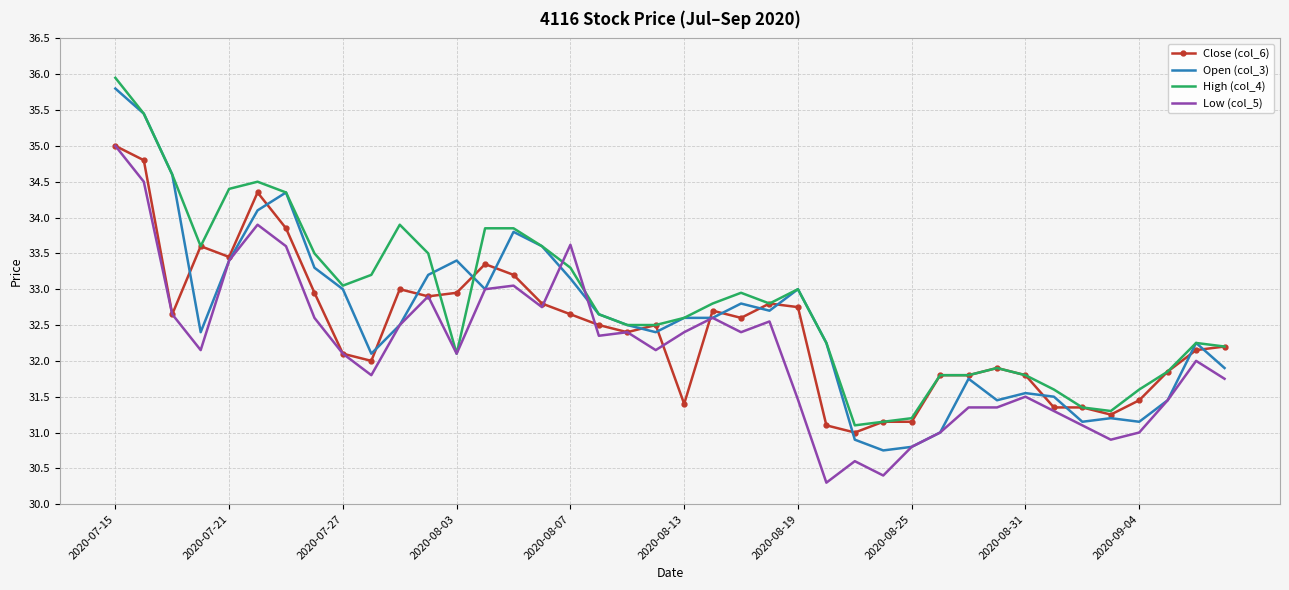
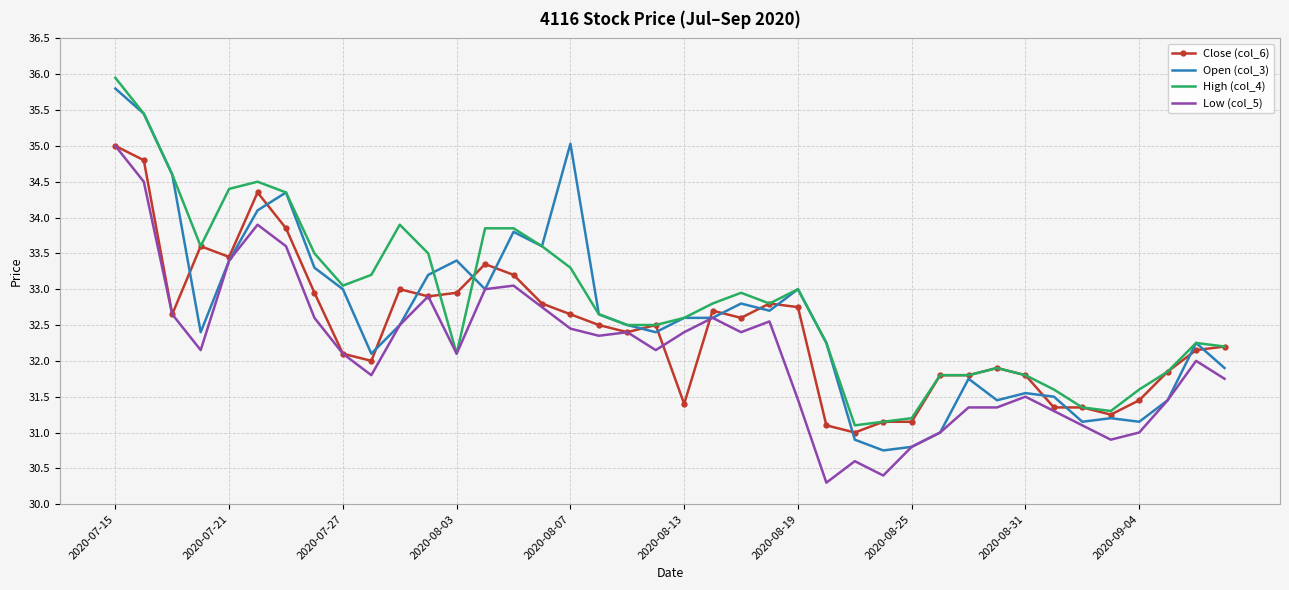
Open (col_3), 2020-08-07: 33.2 -> 35.0
Low (col_5), 2020-08-07: 33.6 -> 32.5
